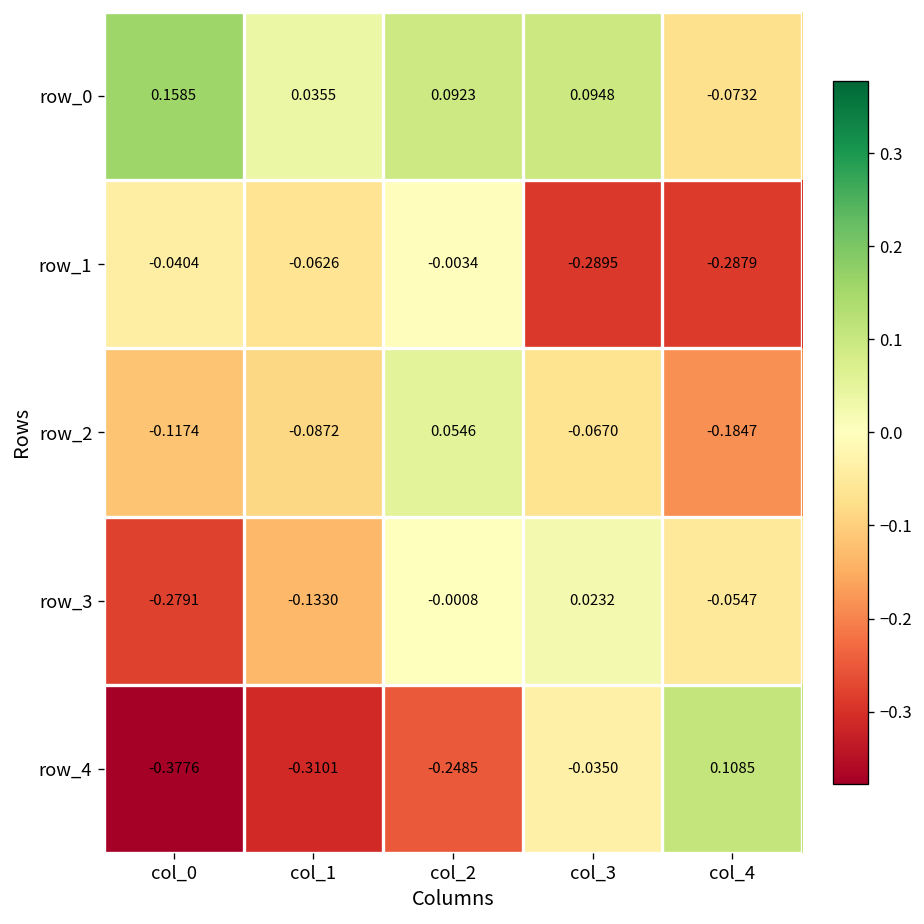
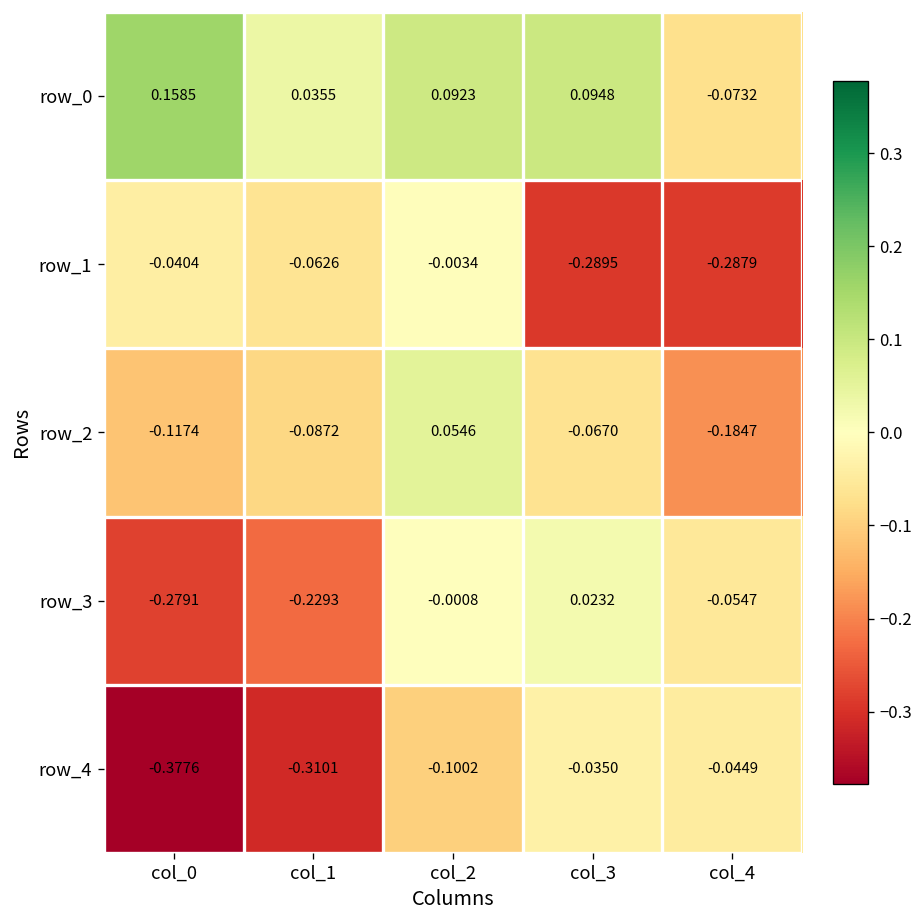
row_3, col_1: -0.1330 -> -0.2293
row_4, col_2: -0.2485 -> -0.1002
row_4, col_4: 0.1085 -> -0.0449
